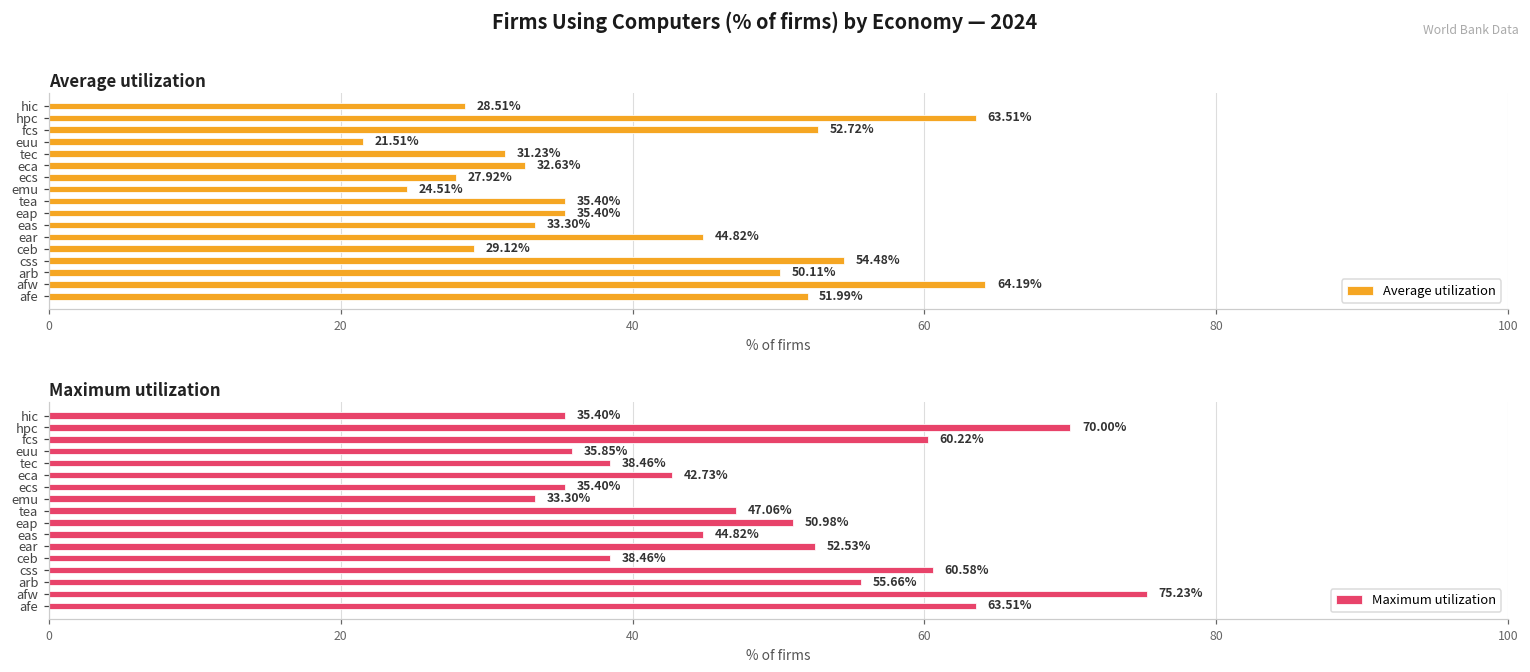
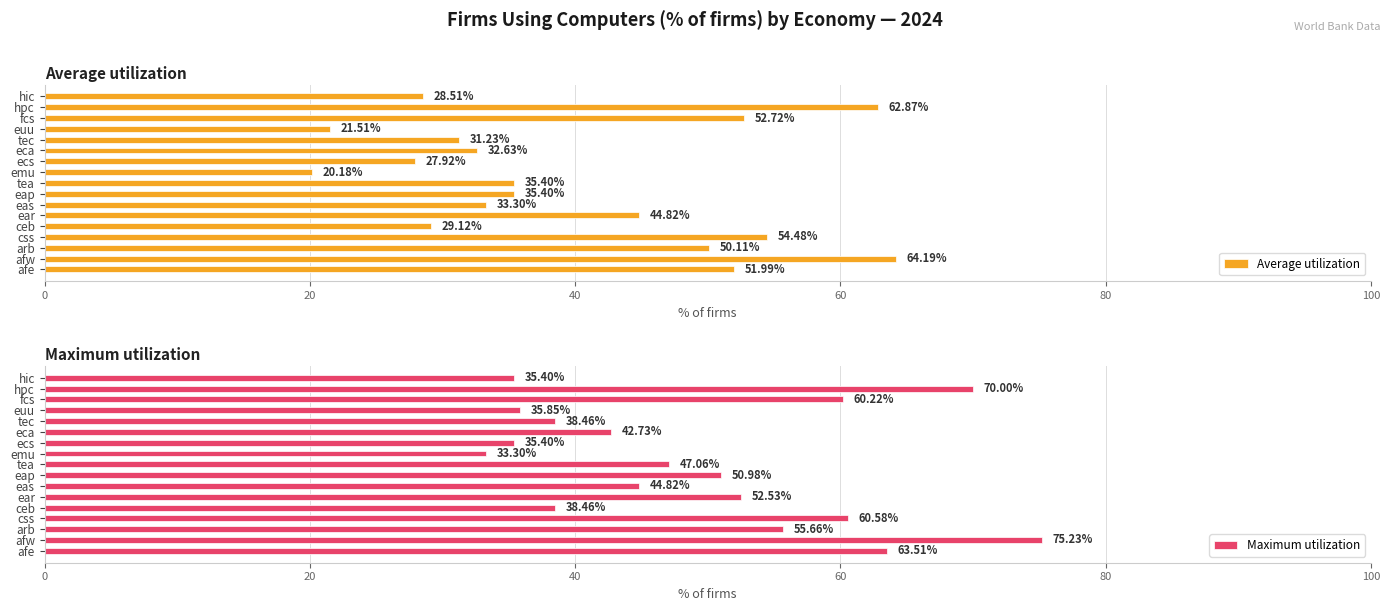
Average utilization, hpc: 63.51% -> 62.87%
Average utilization, emu: 24.51% -> 20.18%
